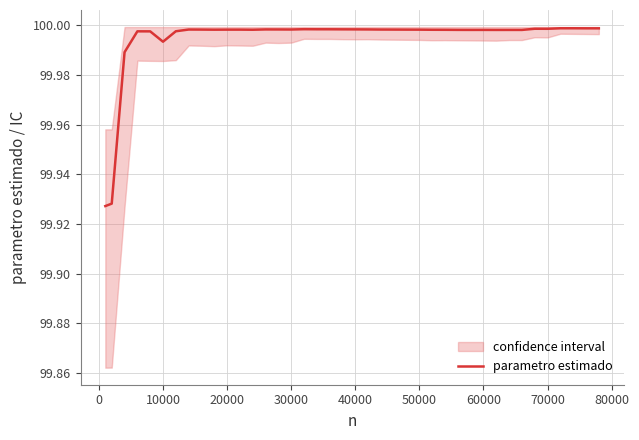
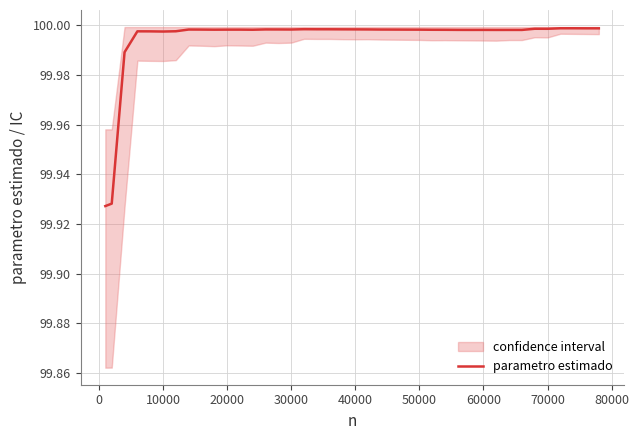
parametro estimado, 10000: 99.993 -> 99.997
